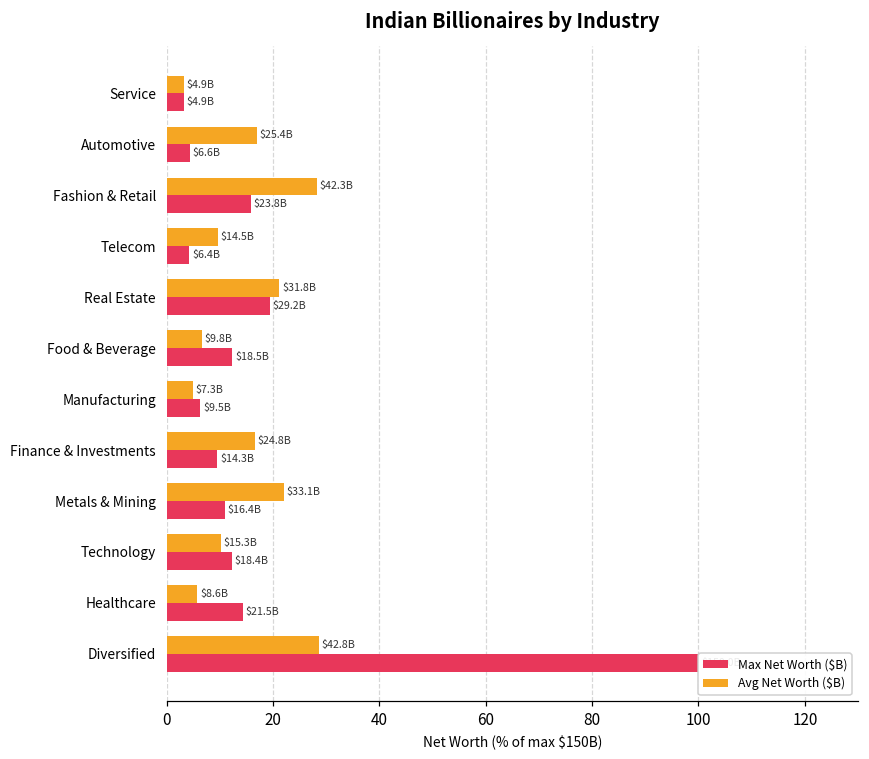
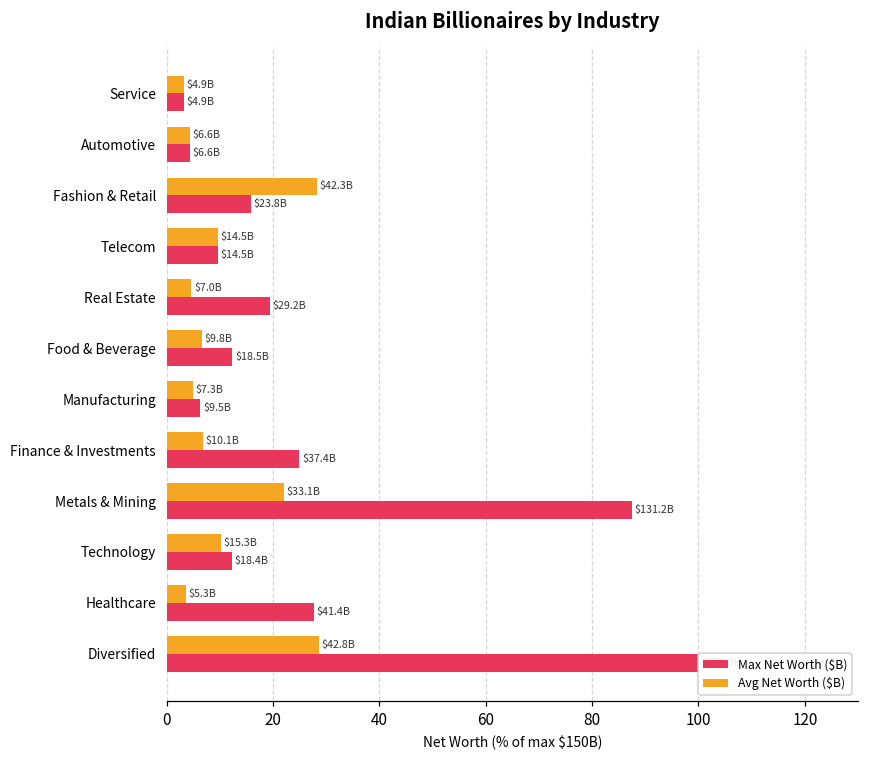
Avg Net Worth ($B), Automotive: $25.4B -> $6.6B
Max Net Worth ($B), Telecom: $6.4B -> $14.5B
Avg Net Worth ($B), Real Estate: $31.8B -> $7.0B
Avg Net Worth ($B), Finance & Investments: $24.8B -> $10.1B
Max Net Worth ($B), Finance & Investments: $14.3B -> $37.4B
Max Net Worth ($B), Metals & Mining: $16.4B -> $131.2B
Avg Net Worth ($B), Healthcare: $8.6B -> $5.3B
Max Net Worth ($B), Healthcare: $21.5B -> $41.4B
